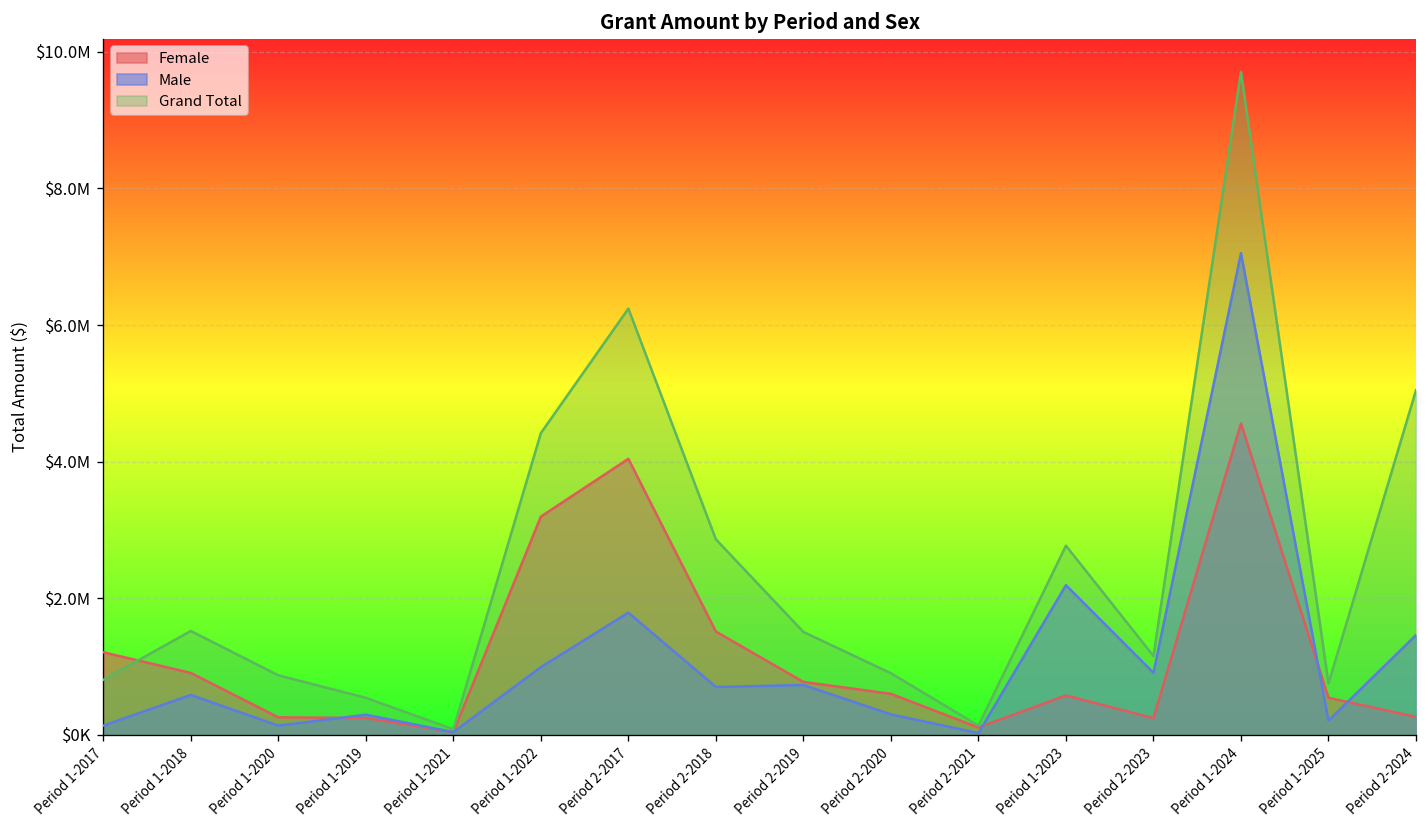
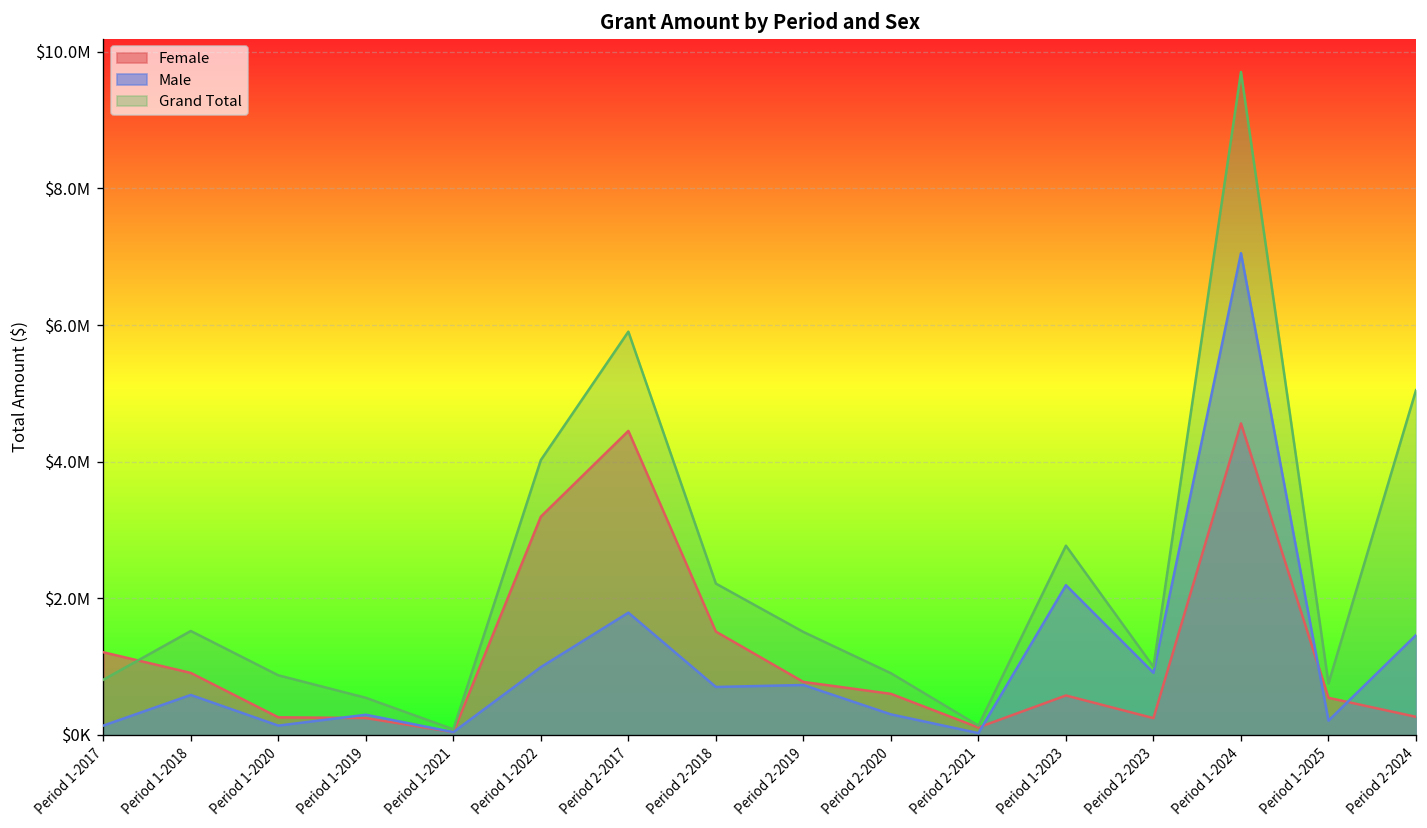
Grand Total, Period 1-2022: $4400000 -> $4000000
Female, Period 2-2017: $4000000 -> $4500000
Grand Total, Period 2-2017: $6200000 -> $5900000
Grand Total, Period 2-2018: $2900000 -> $2200000
Grand Total, Period 2-2023: $1200000 -> $1000000
